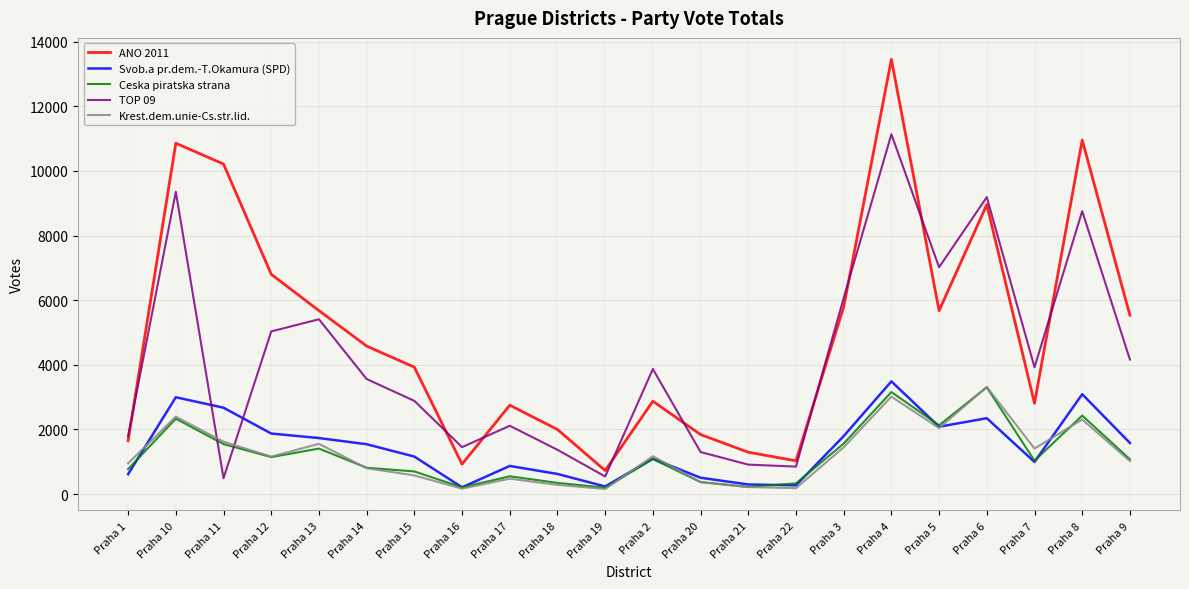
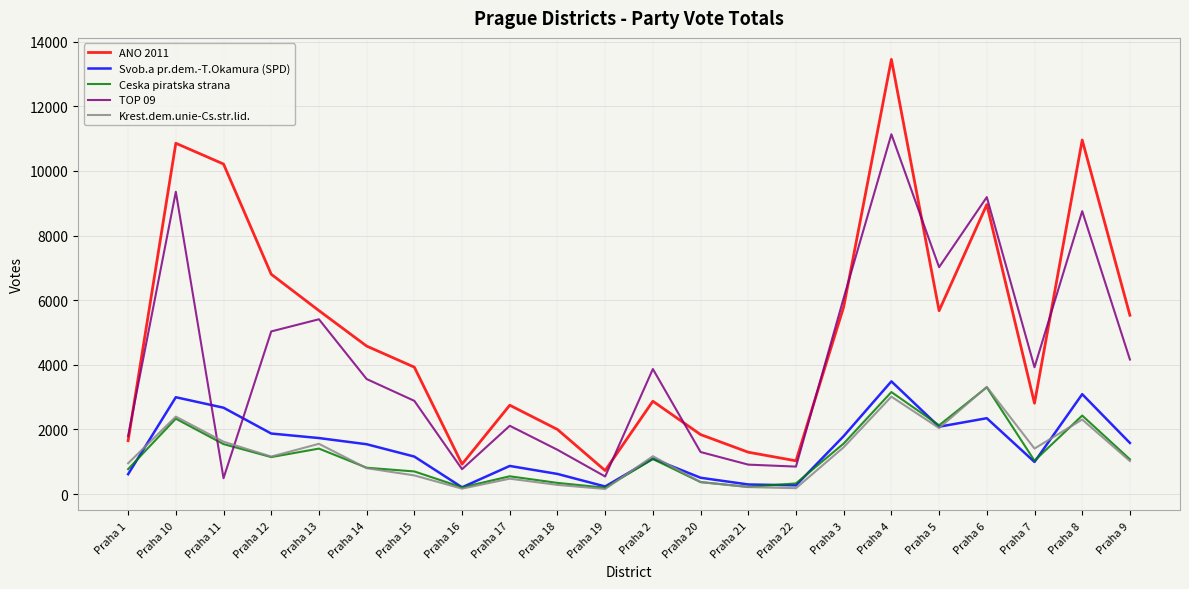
TOP 09, Praha 16: 1500 -> 800
